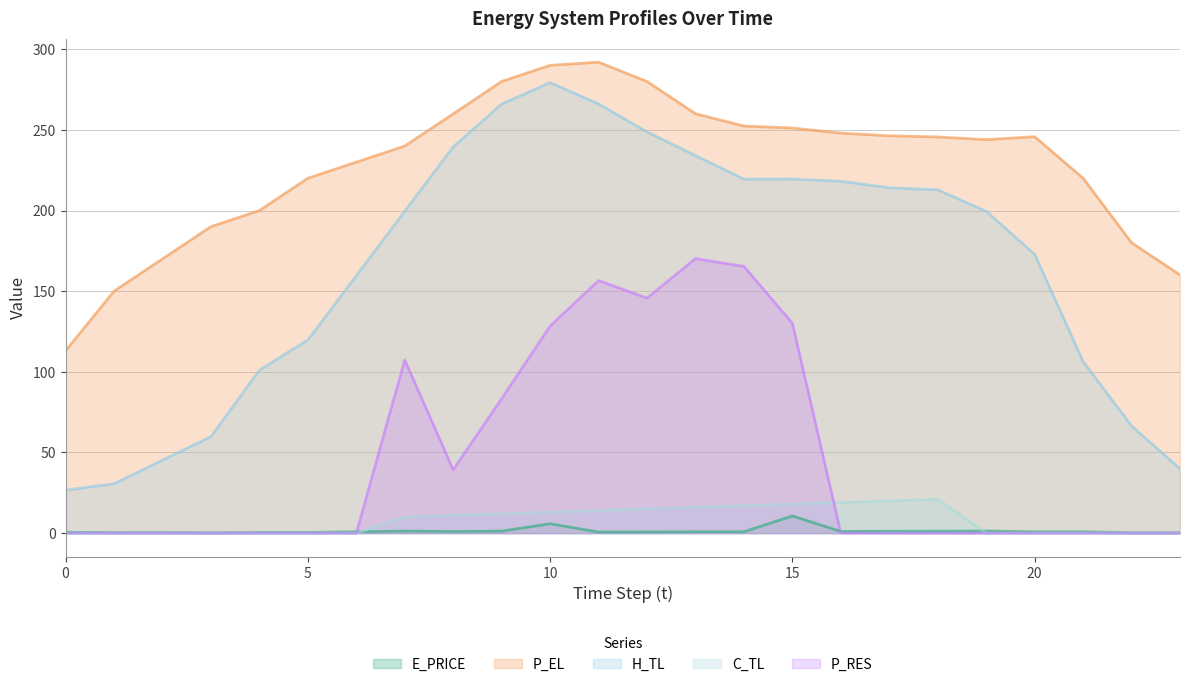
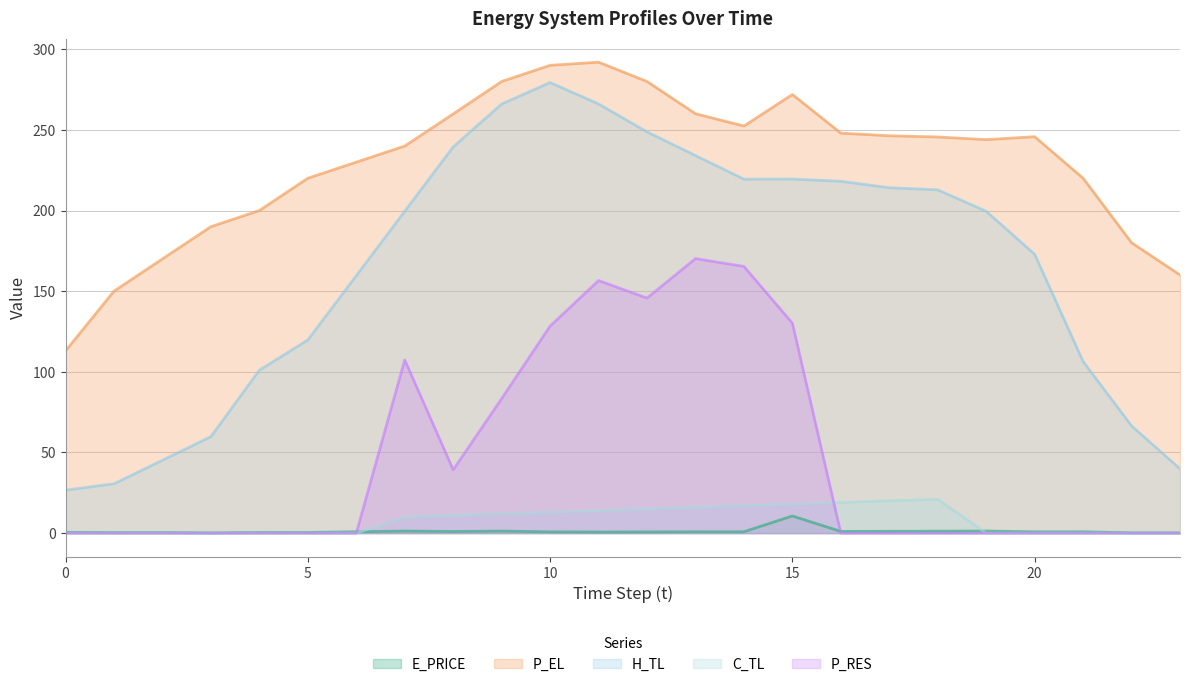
E_PRICE, 10: 6 -> 1
P_EL, 15: 251 -> 272
